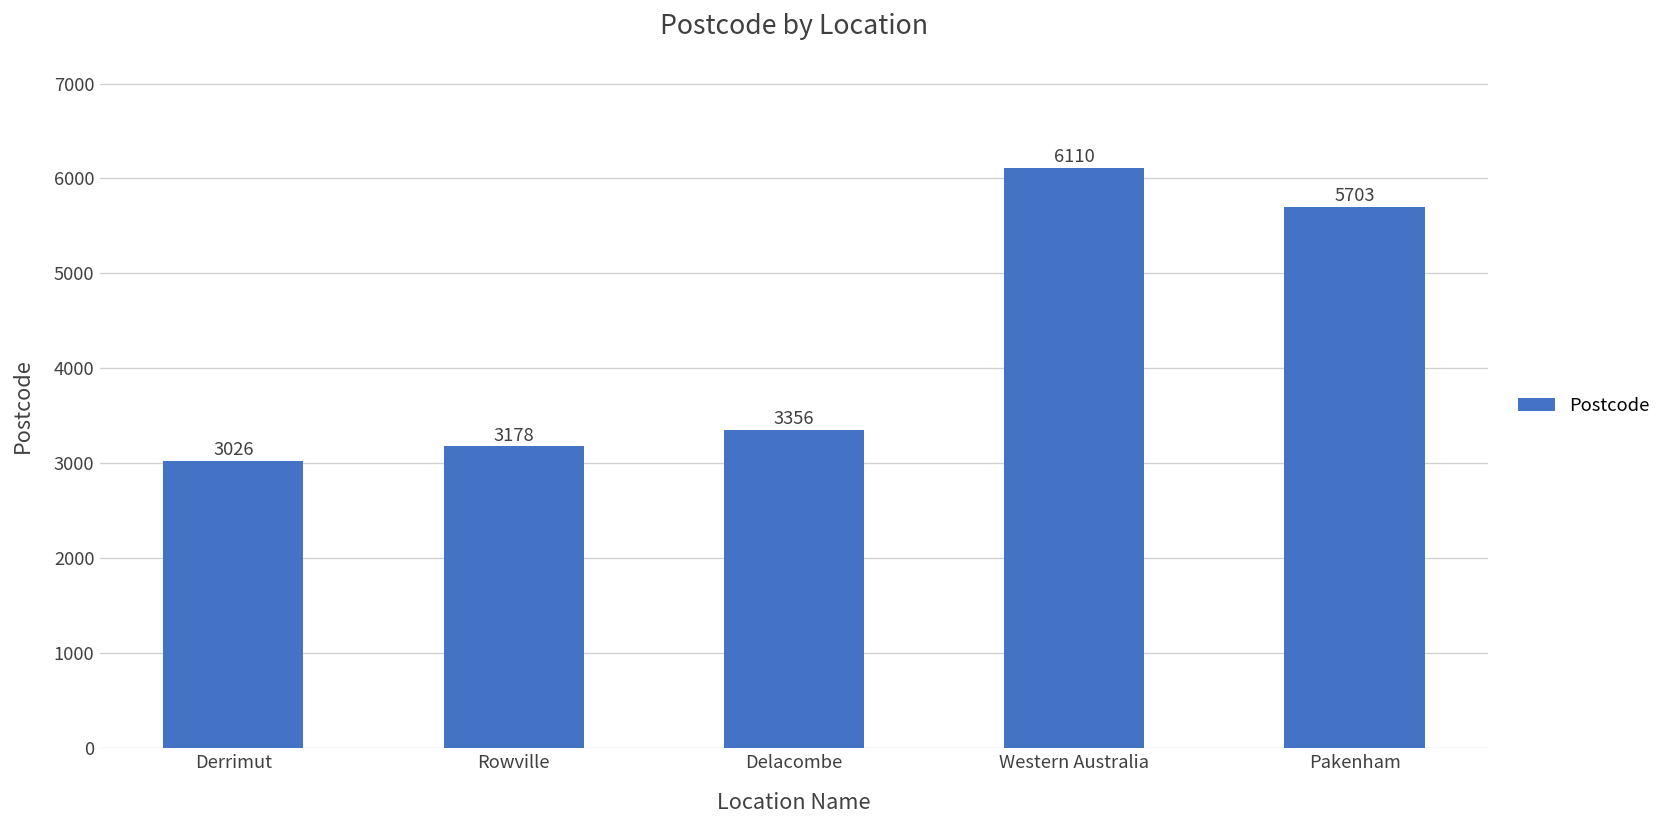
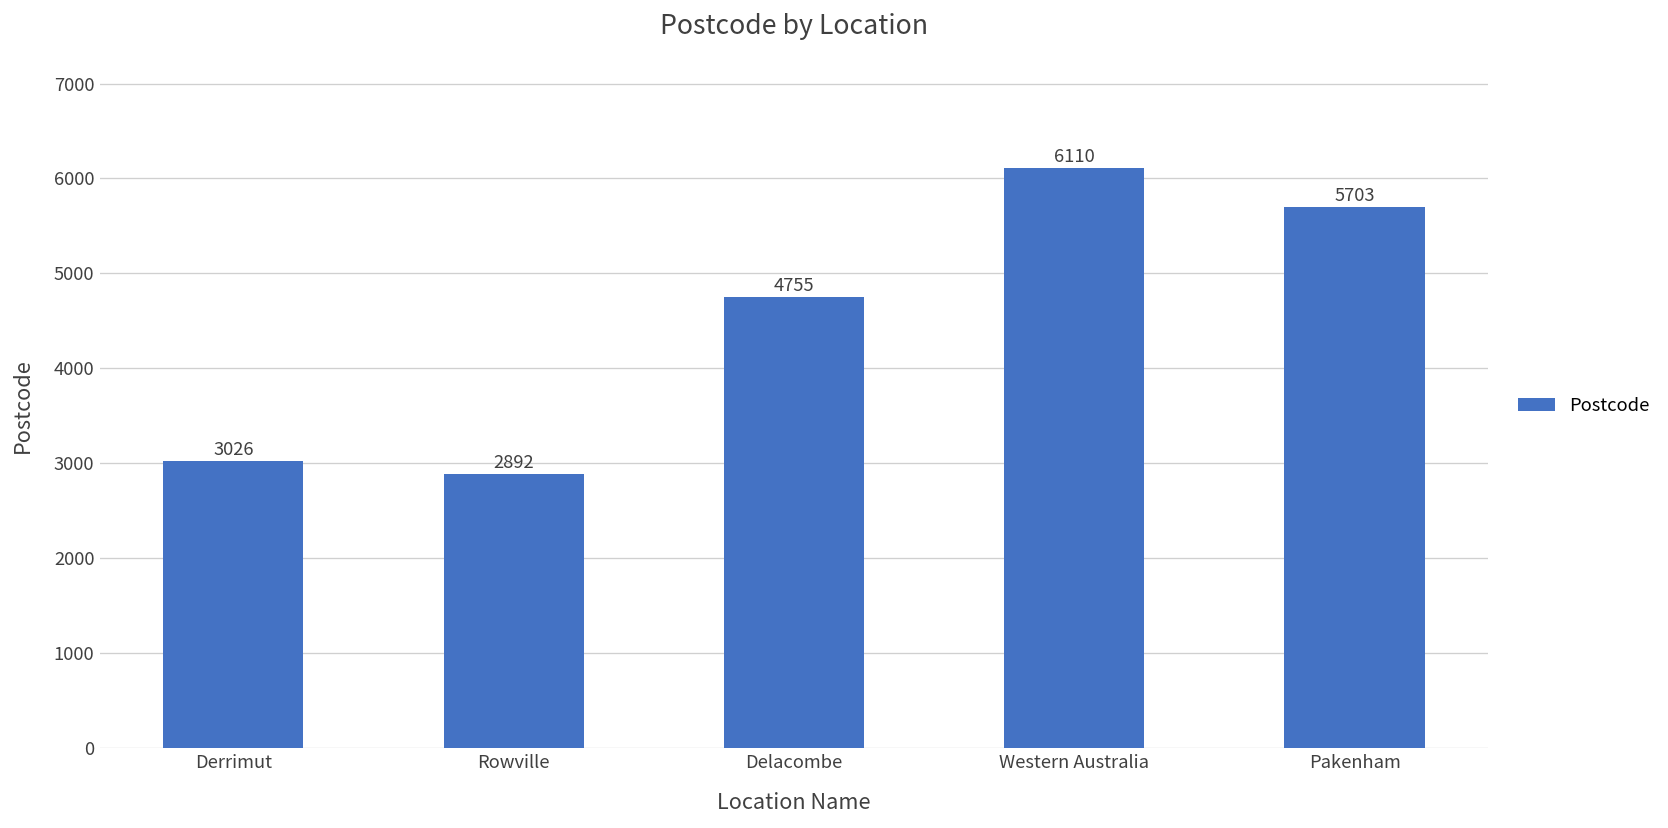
Rowville: 3178 -> 2892
Delacombe: 3356 -> 4755
